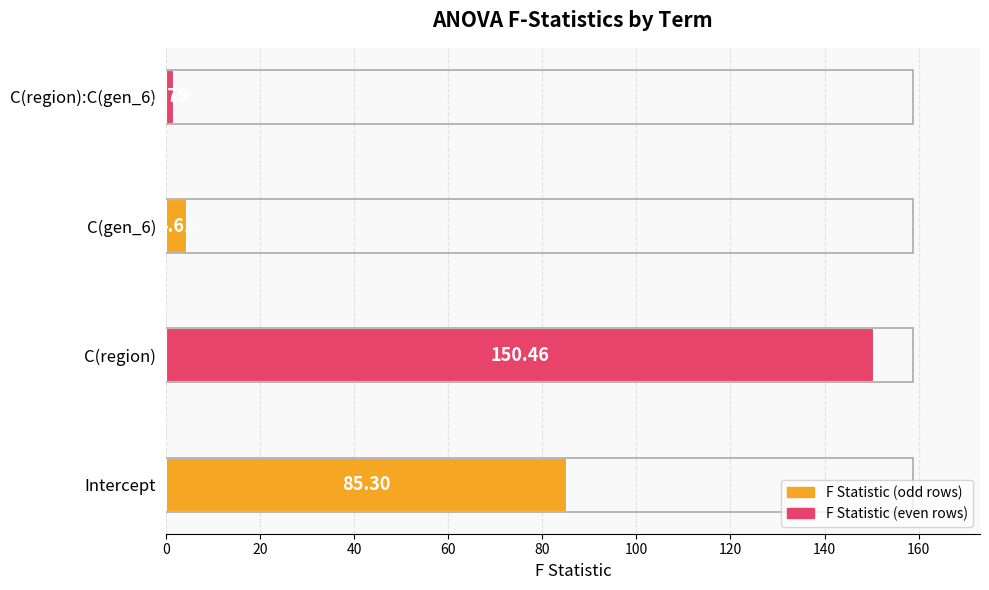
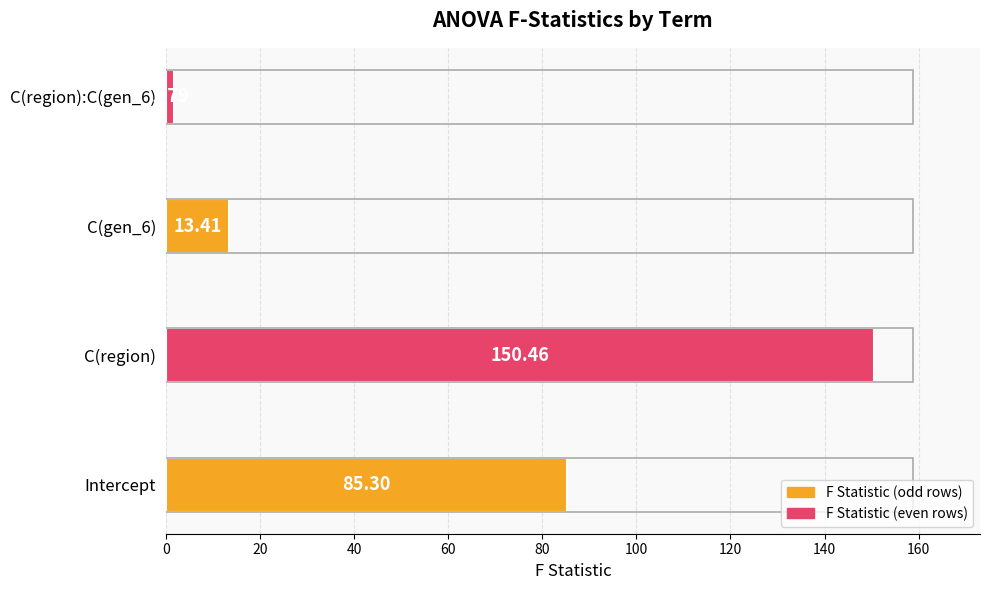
C(gen_6): 5 -> 13
